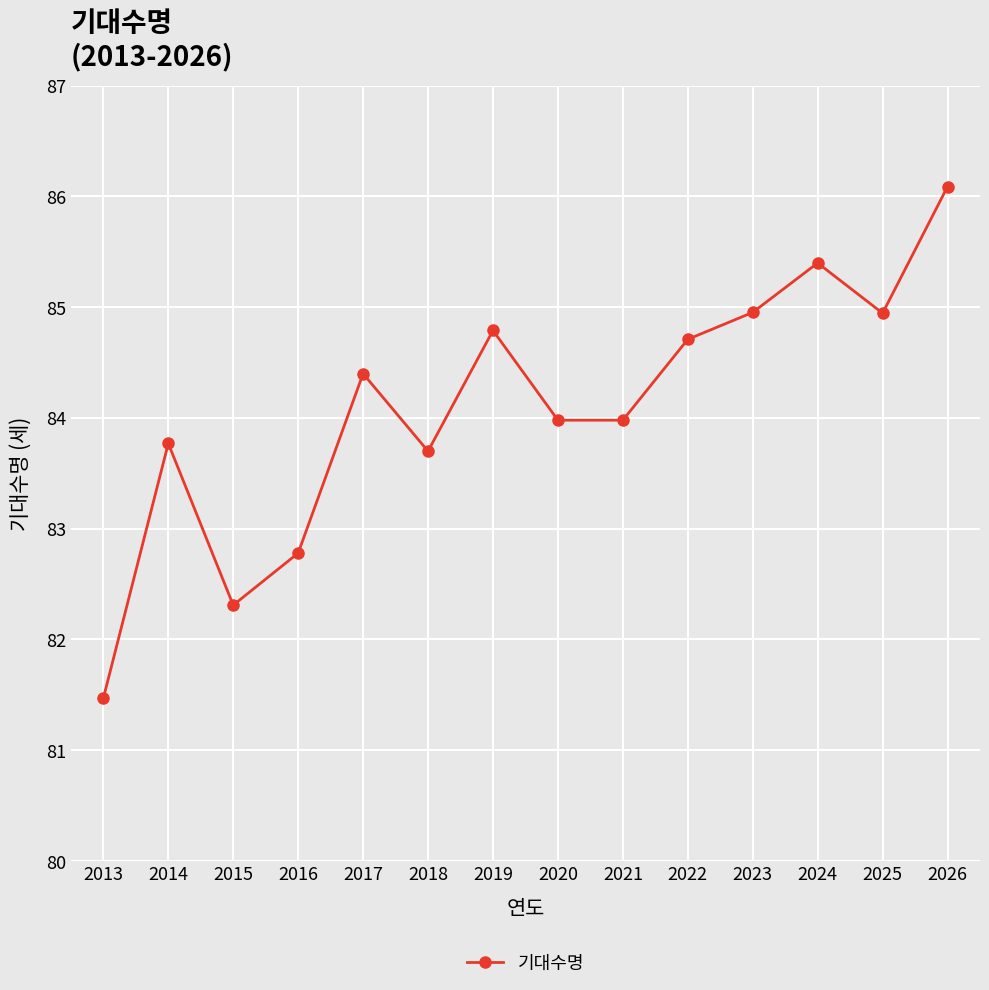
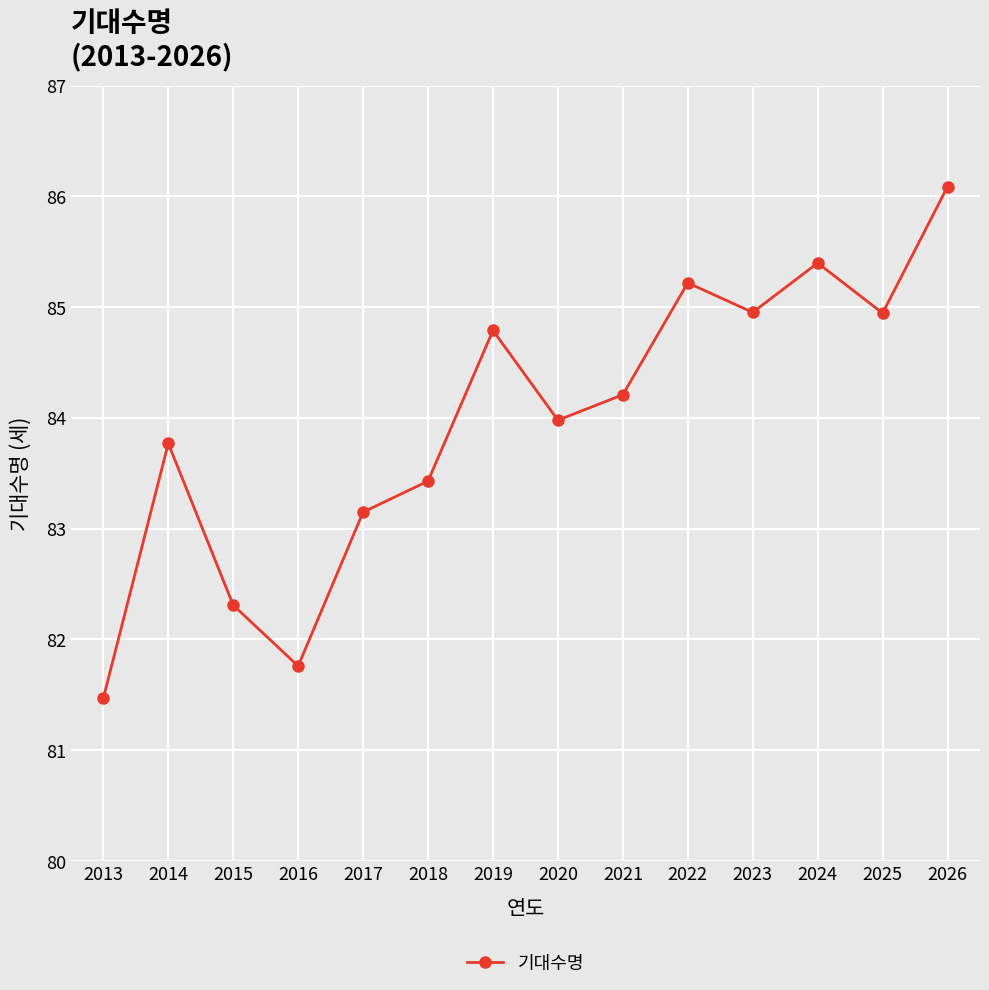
2016: 82.78 -> 81.76
2017: 84.40 -> 83.15
2018: 83.70 -> 83.43
2021: 83.98 -> 84.21
2022: 84.71 -> 85.22
